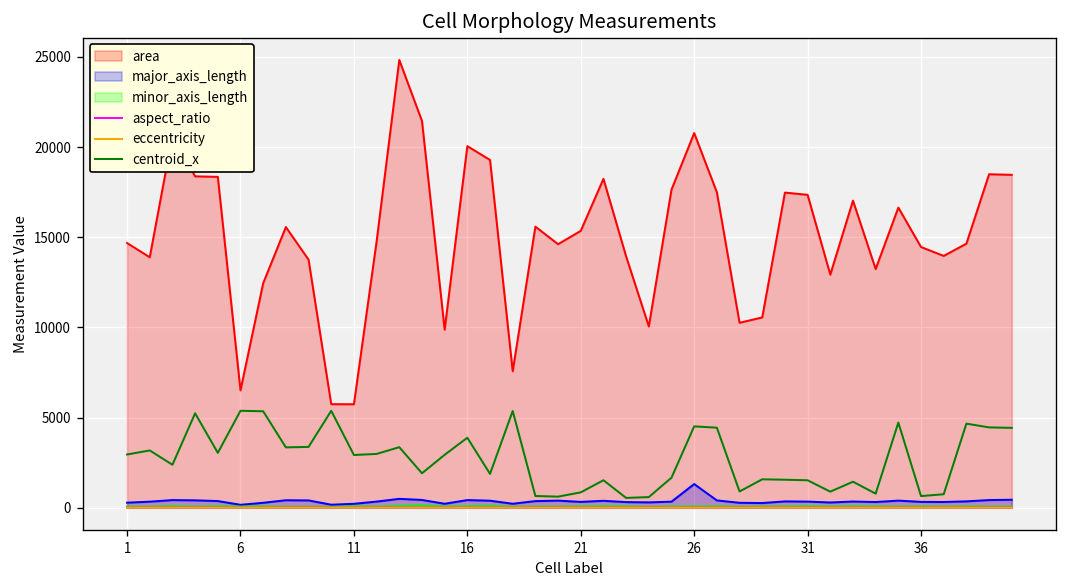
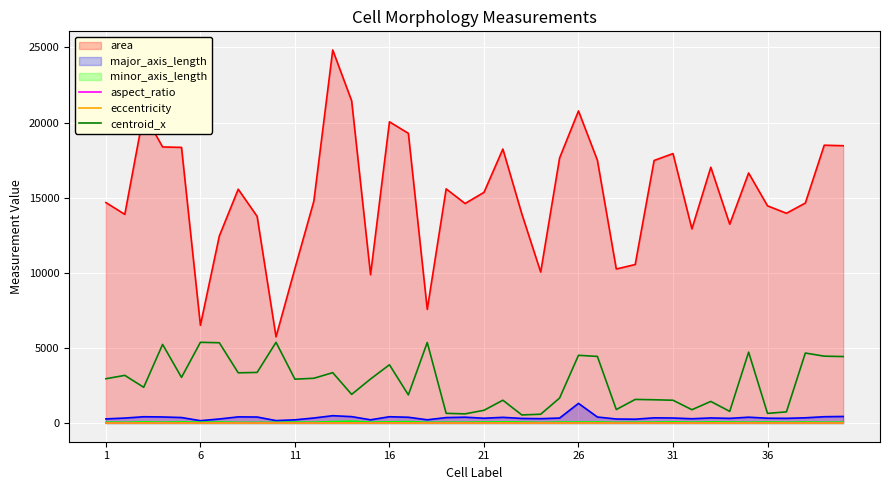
area, 11: 5700 -> 10300
area, 31: 17400 -> 17900
